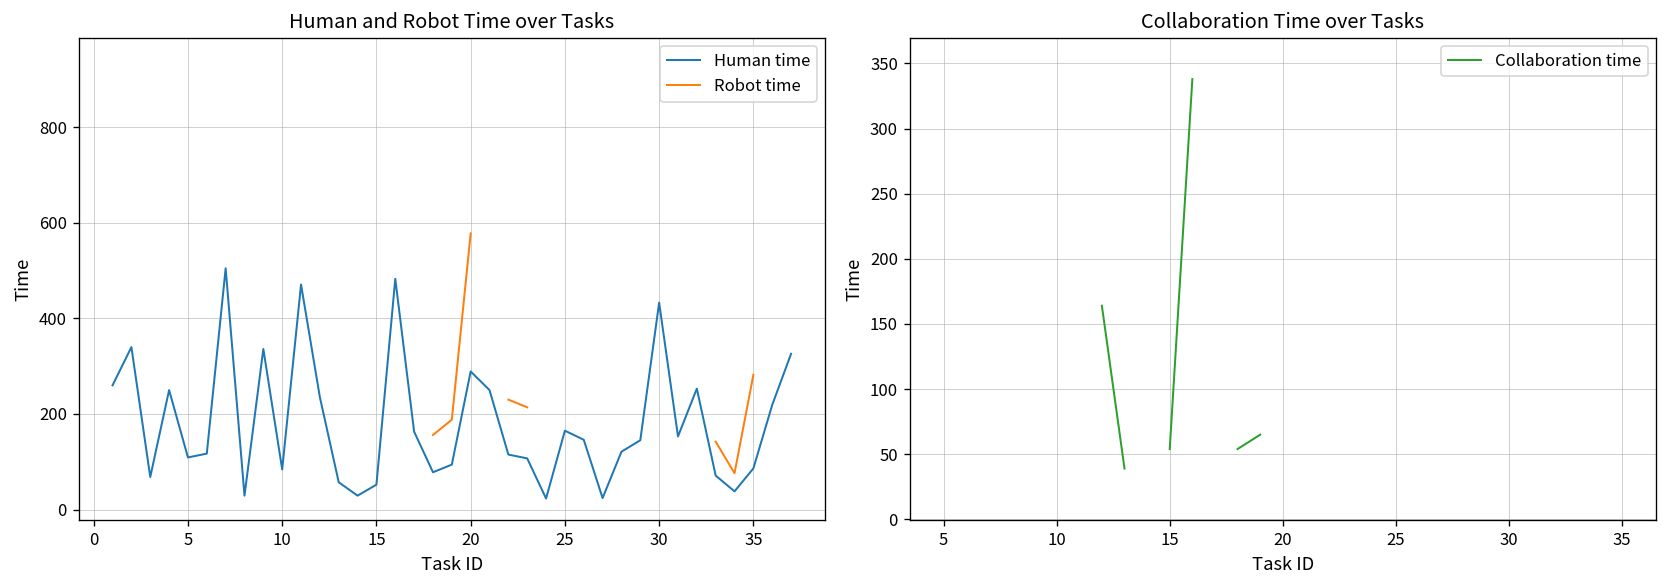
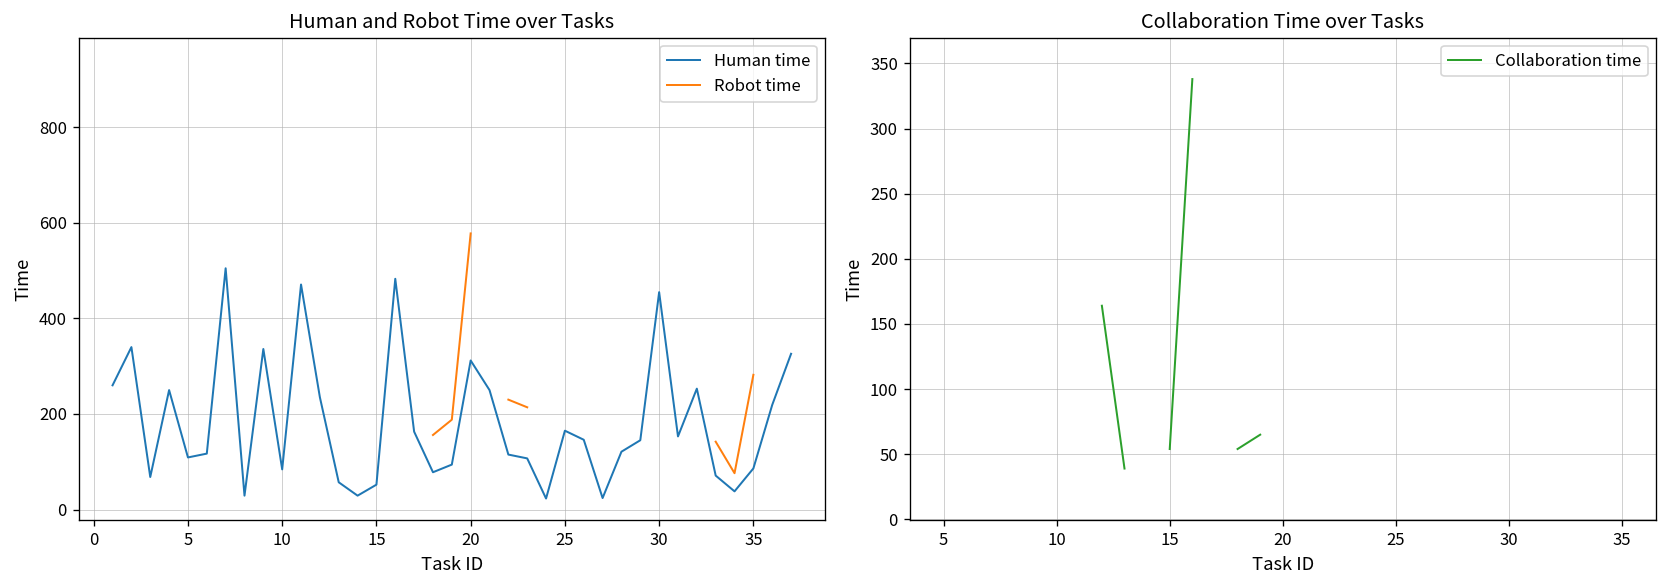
Human and Robot Time over Tasks, Human time, 20: 290 -> 310
Human and Robot Time over Tasks, Human time, 30: 430 -> 460
